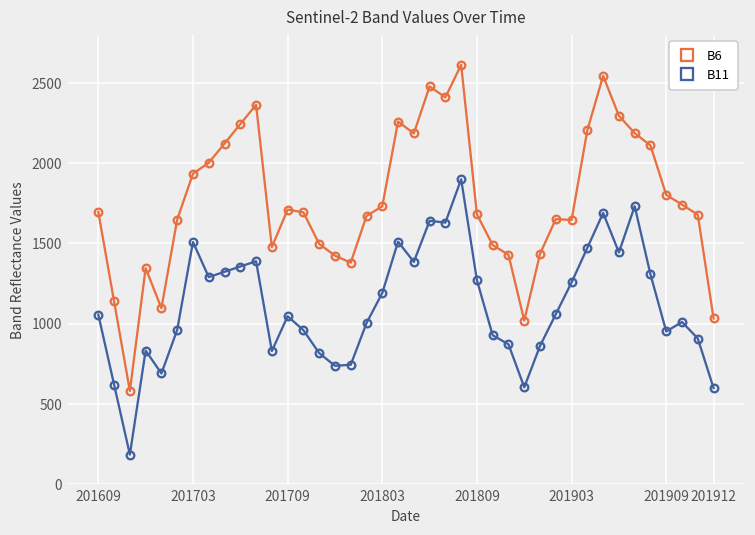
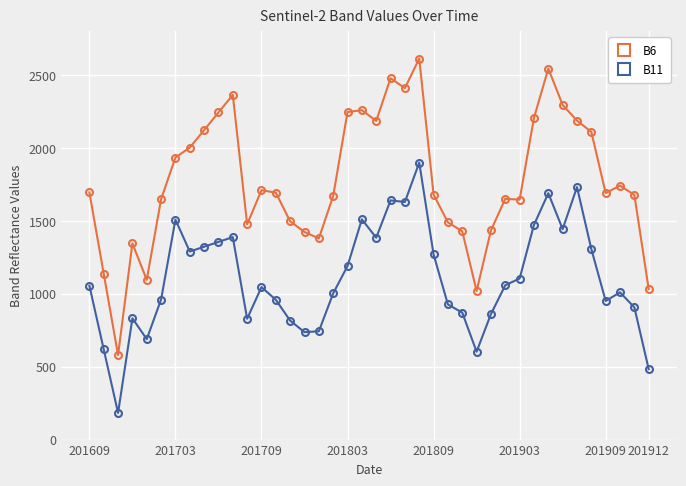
B6, 201803: 1730 -> 2250
B11, 201903: 1260 -> 1110
B6, 201909: 1800 -> 1690
B11, 201912: 600 -> 480
